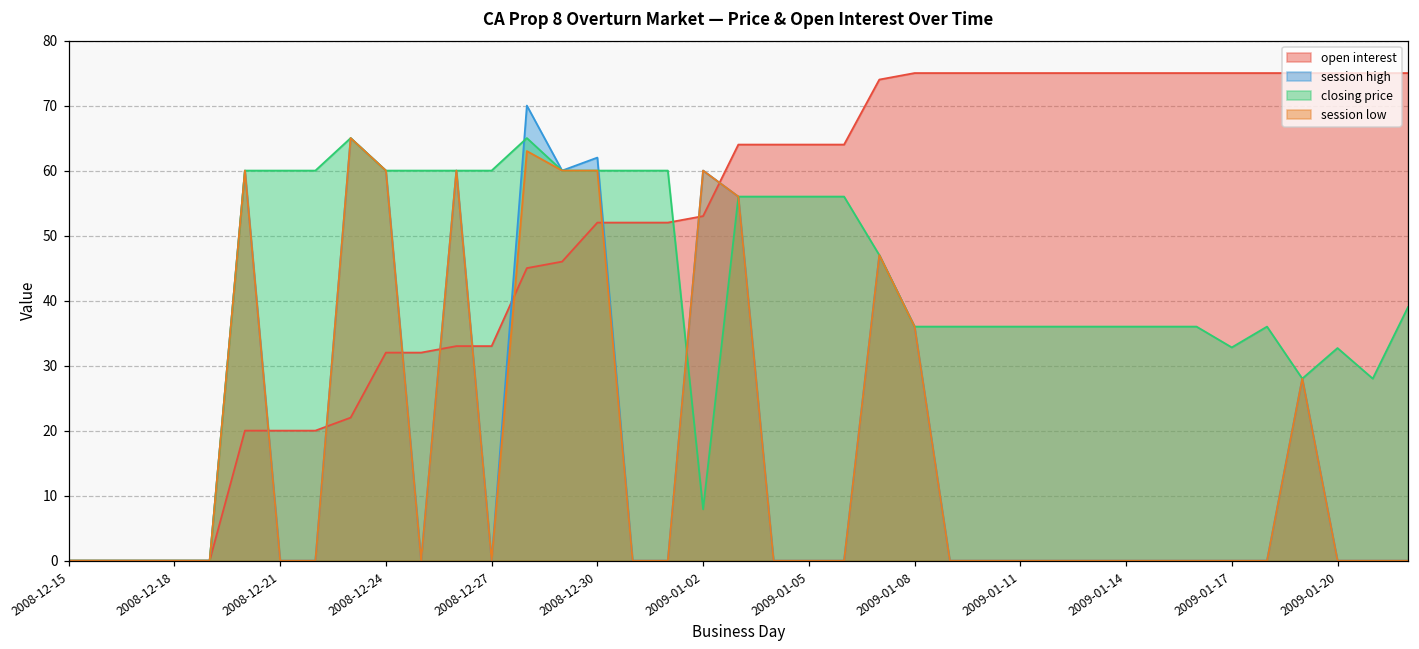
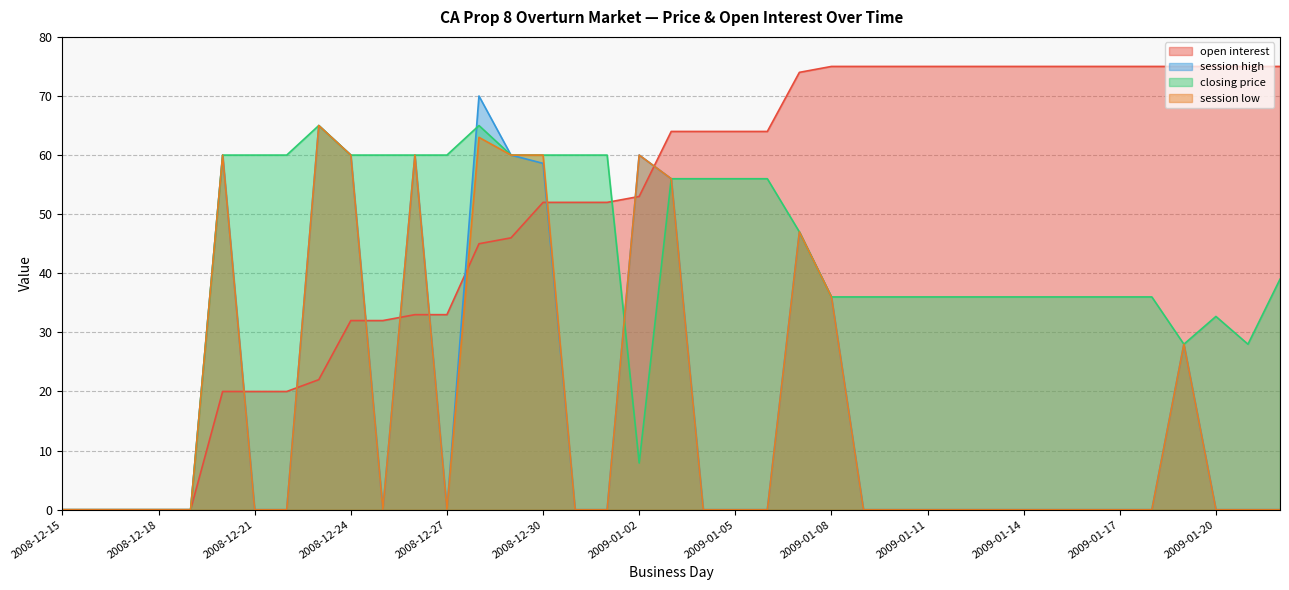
session high, 2008-12-30: 62 -> 59
closing price, 2009-01-17: 33 -> 36
